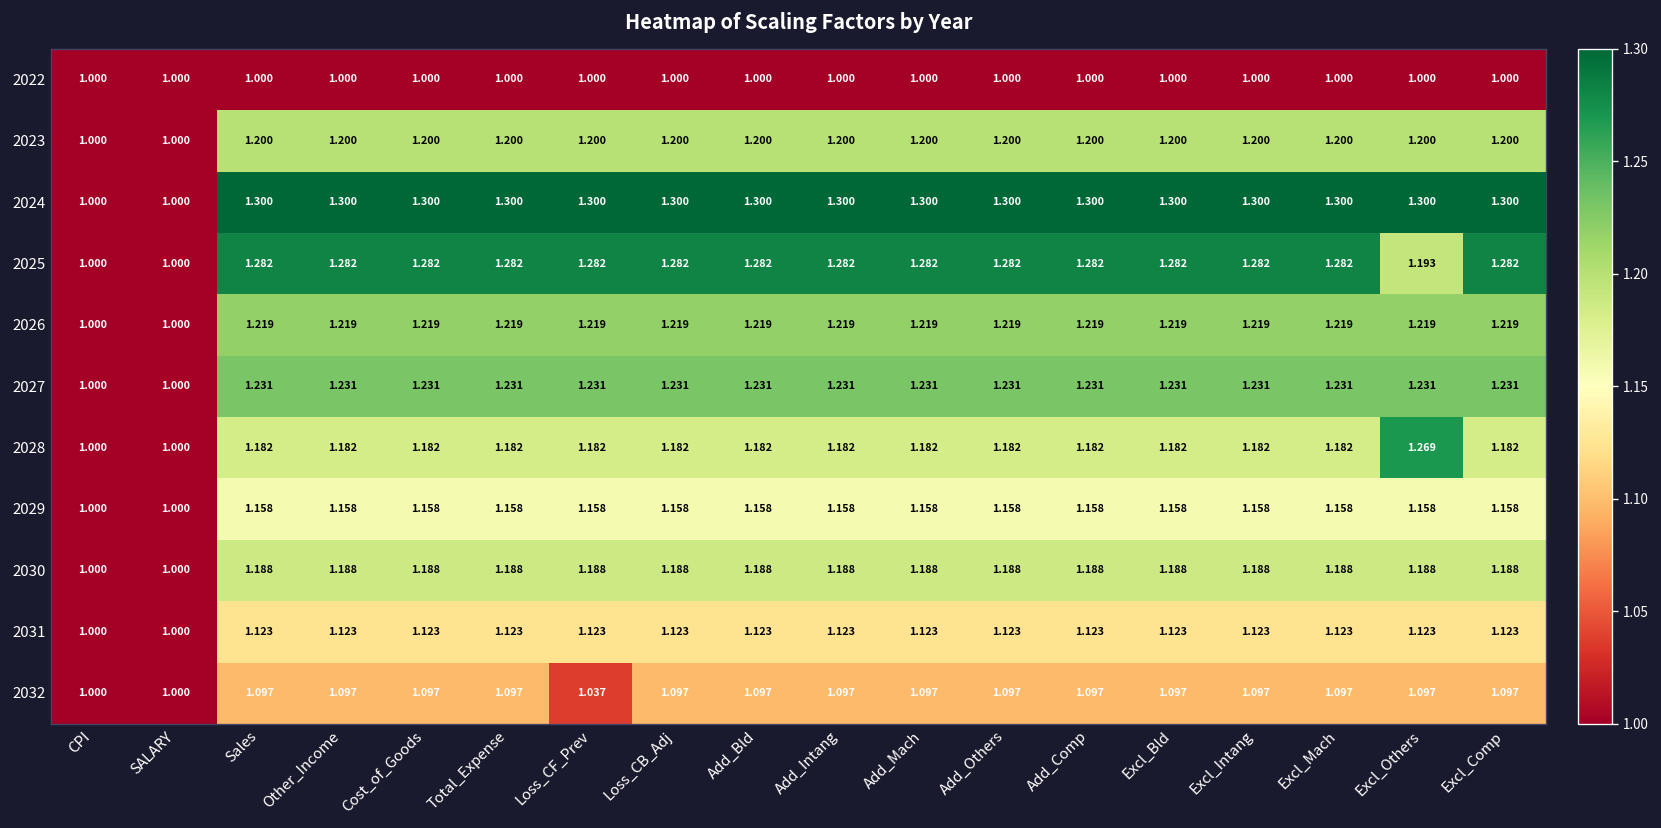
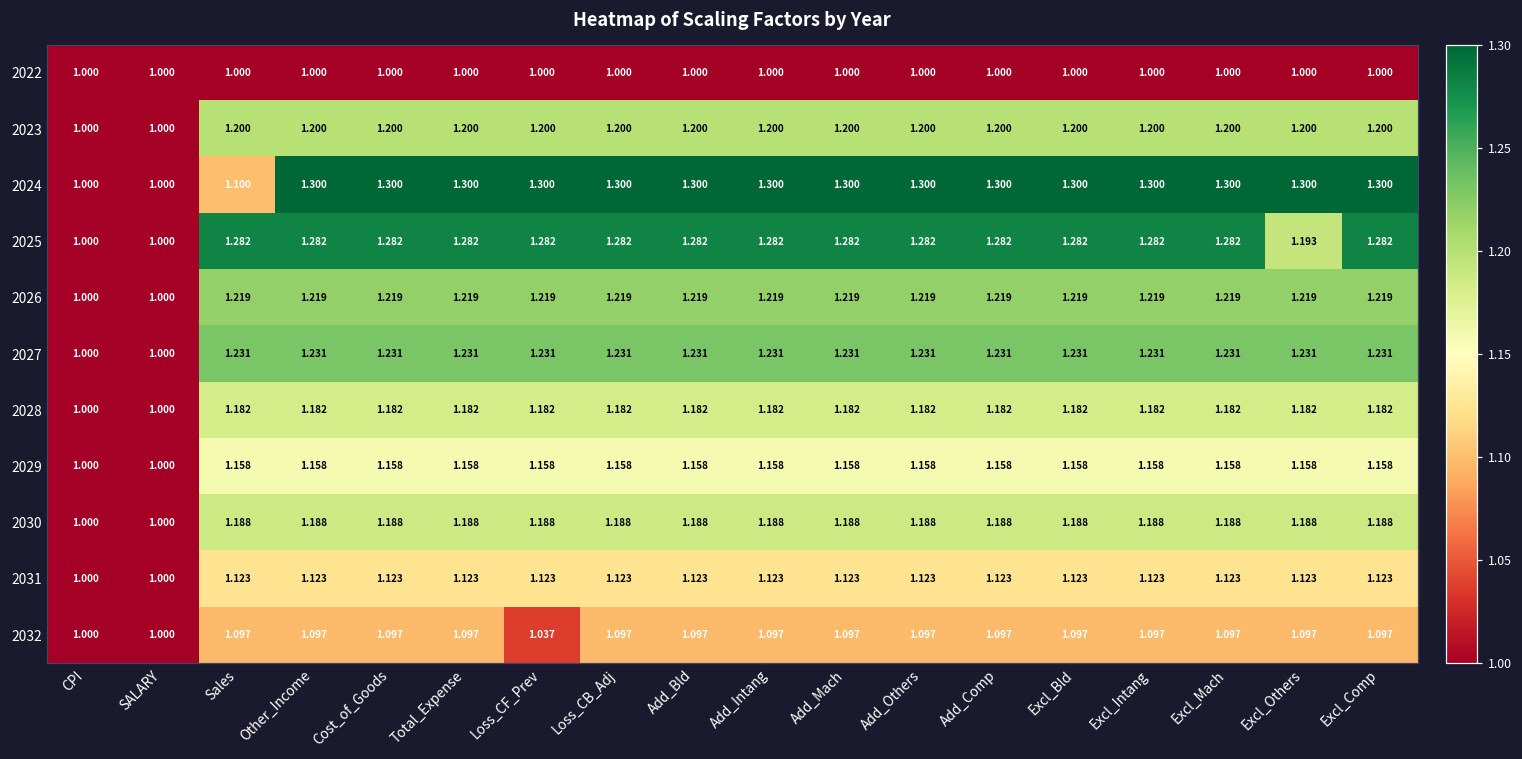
2024, Sales: 1.300 -> 1.100
2028, Excl_Others: 1.269 -> 1.182
